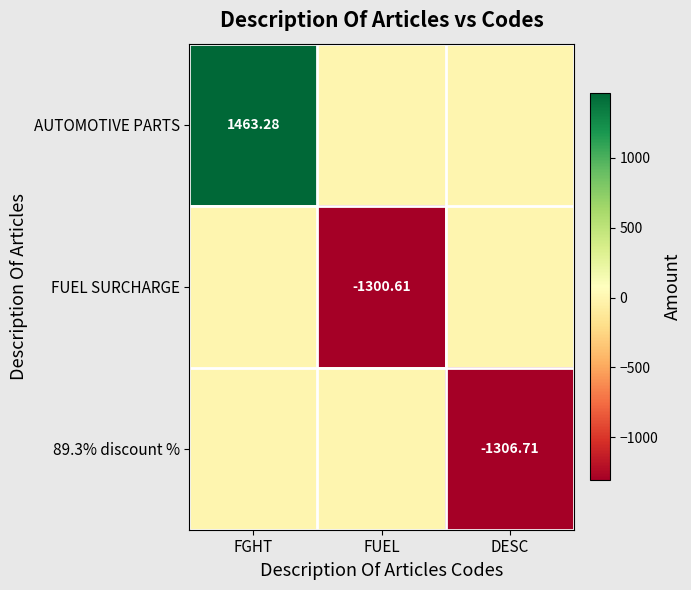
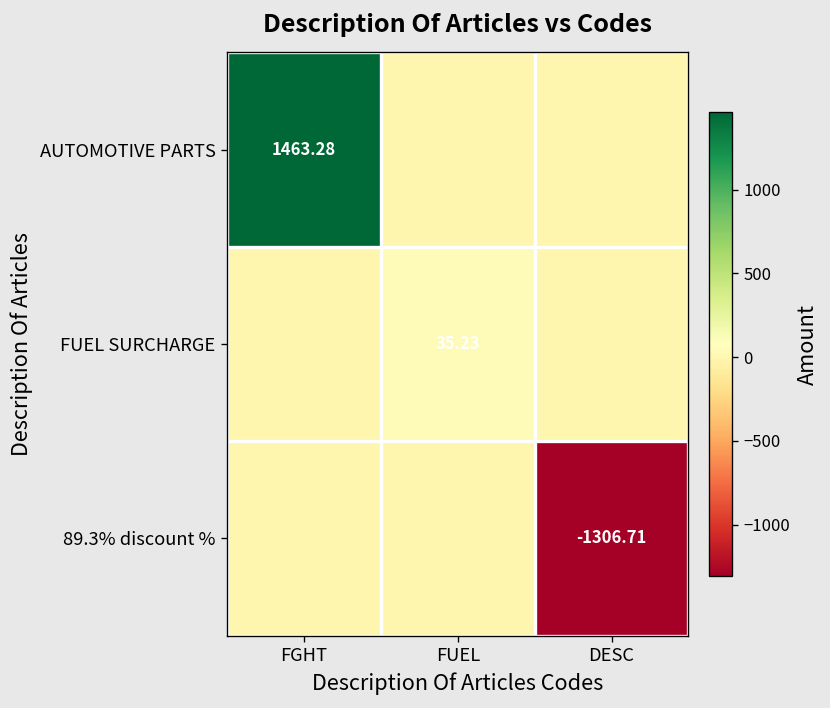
FUEL SURCHARGE, FUEL: -1300.61 -> 35.23
